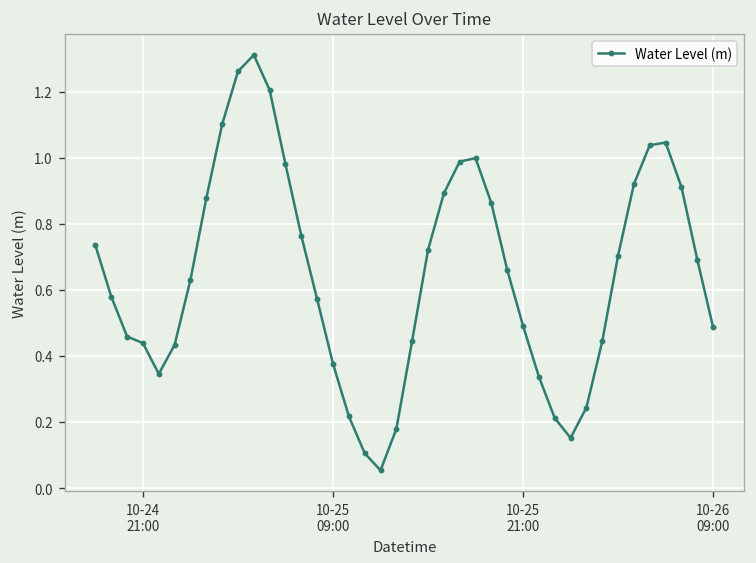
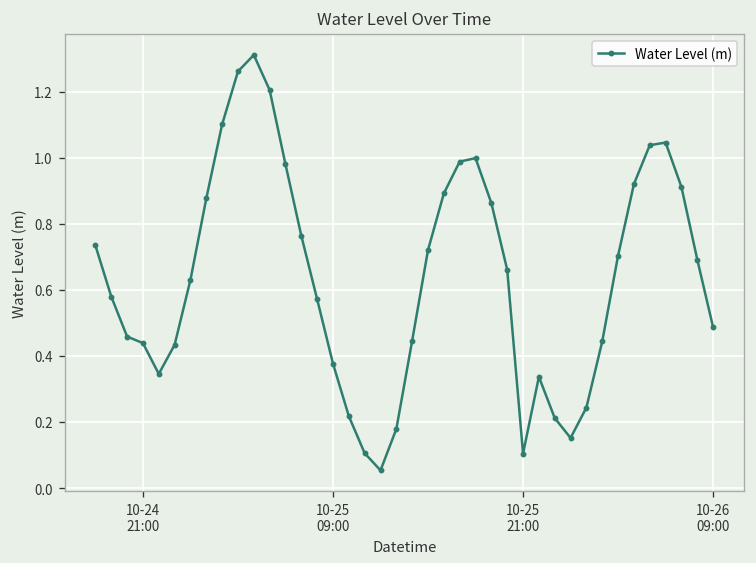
10-25 21:00: 0.49 -> 0.10
